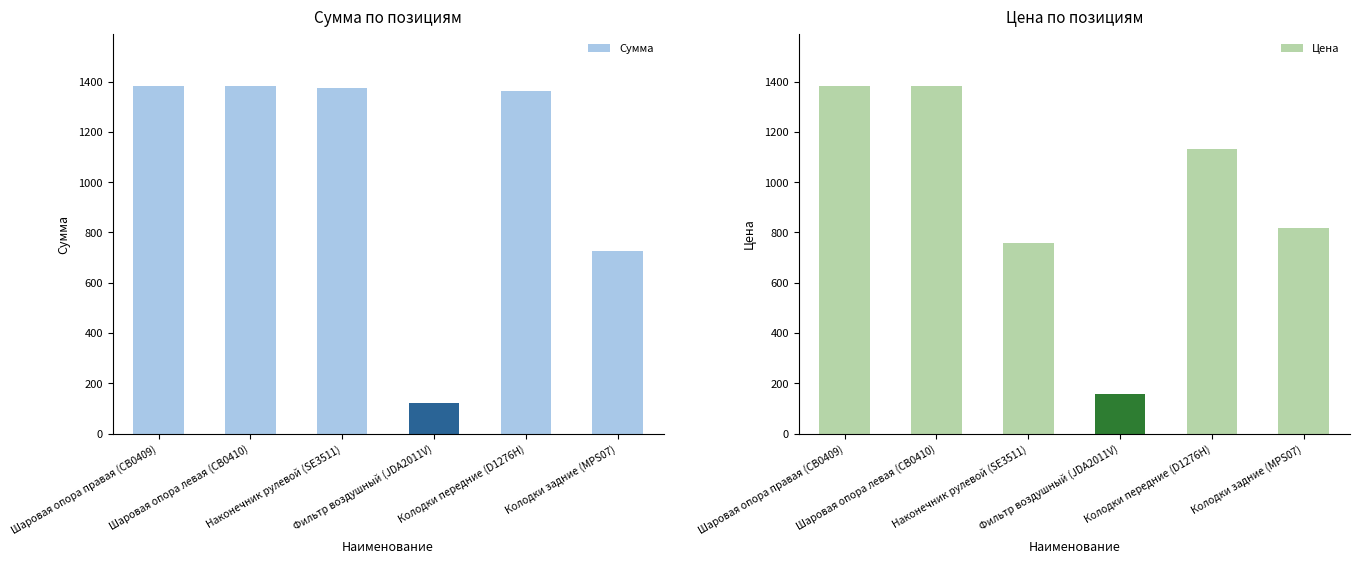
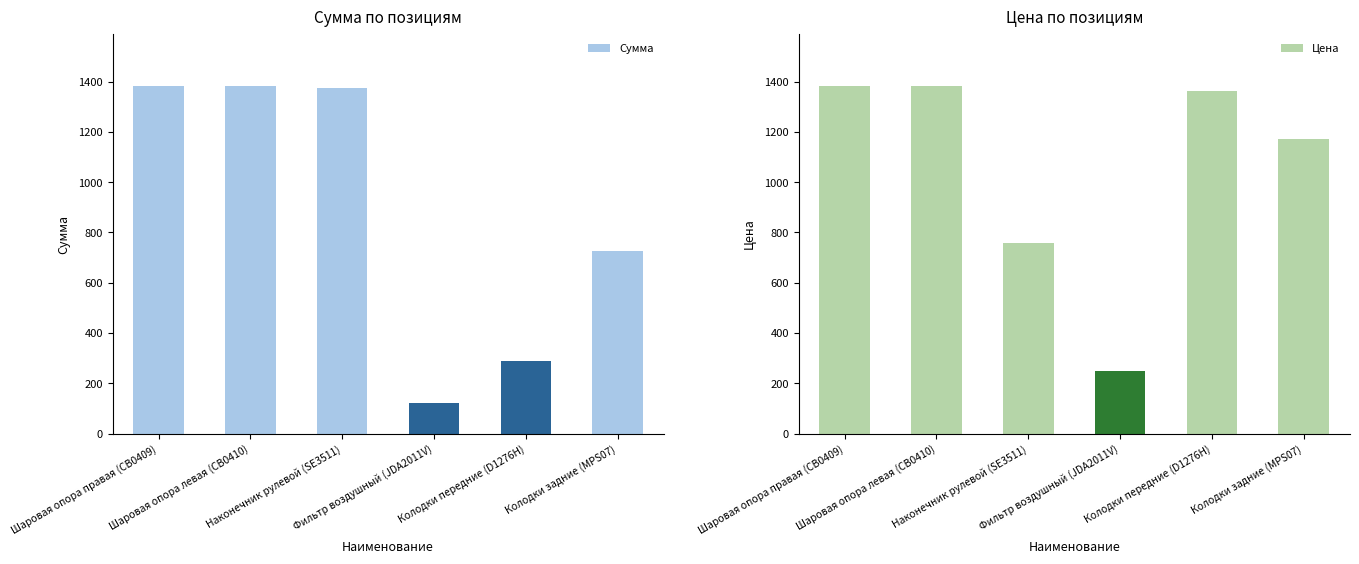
Сумма по позициям, Колодки передние (D1276H): 1360 -> 290
Цена по позициям, Фильтр воздушный (JDA2011V): 160 -> 250
Цена по позициям, Колодки передние (D1276H): 1130 -> 1360
Цена по позициям, Колодки задние (MPS07): 820 -> 1170
